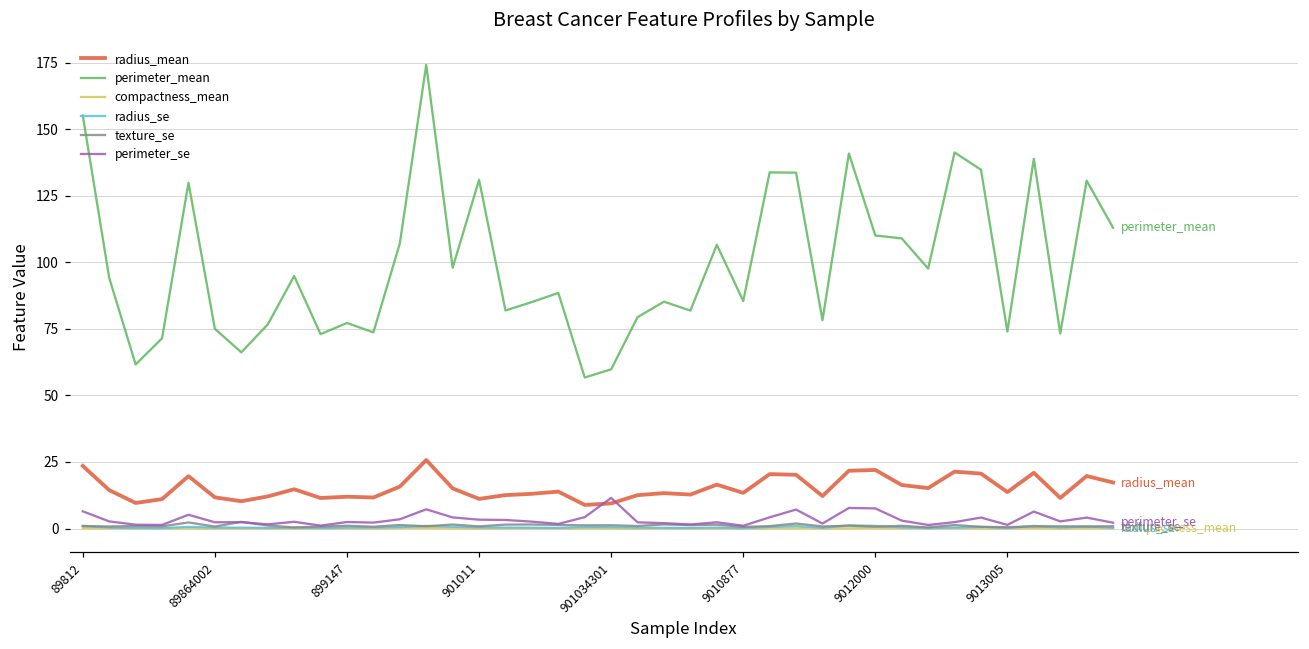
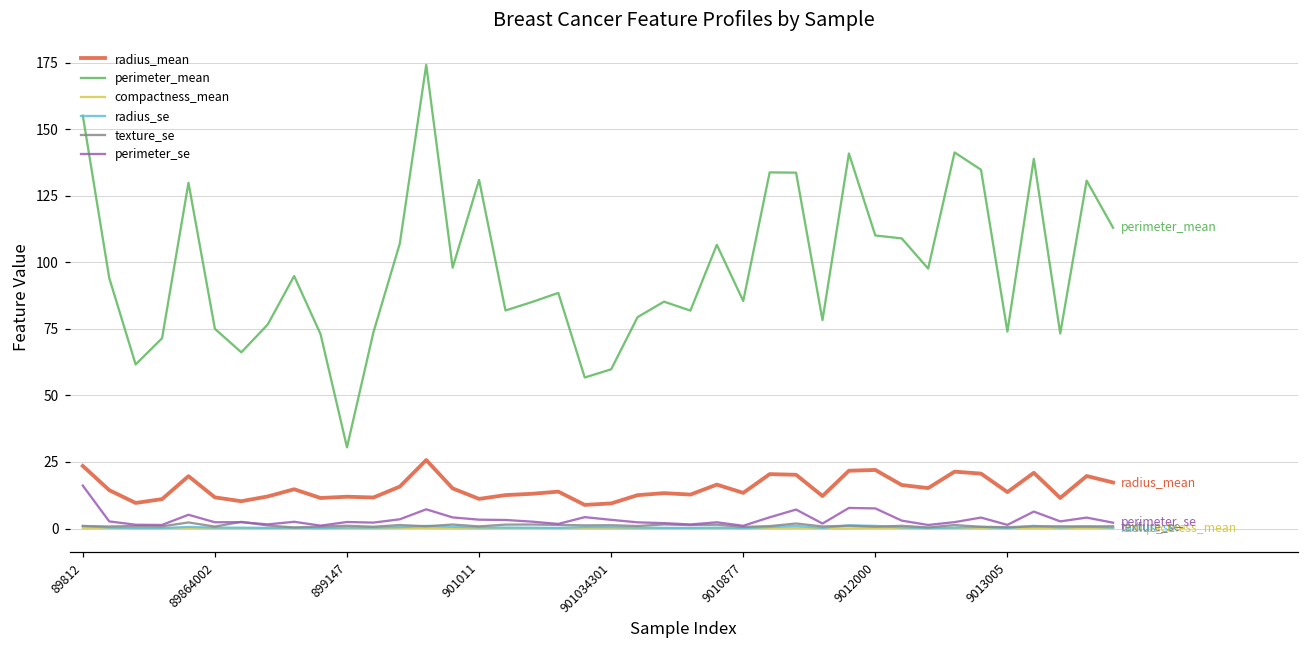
perimeter_se, 89812: 6 -> 16
perimeter_mean, 899147: 77 -> 31
perimeter_se, 901034301: 12 -> 3
